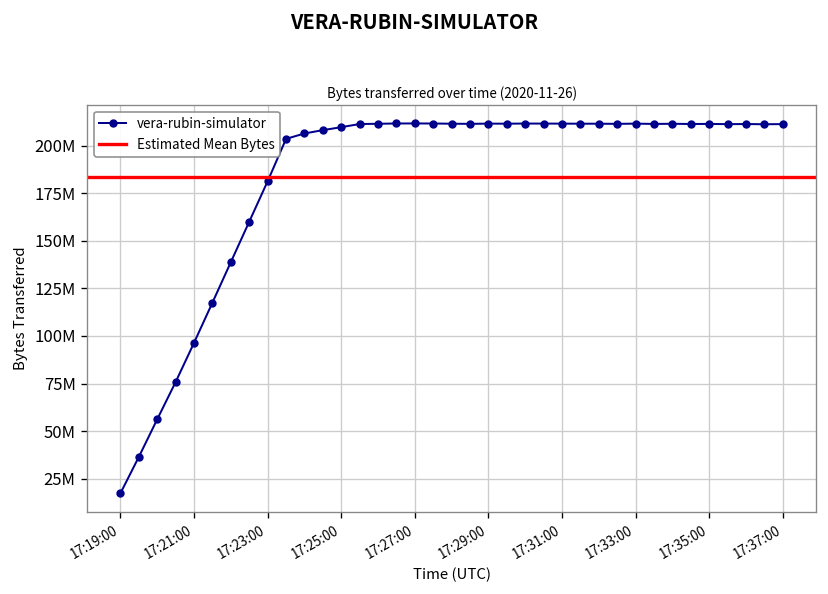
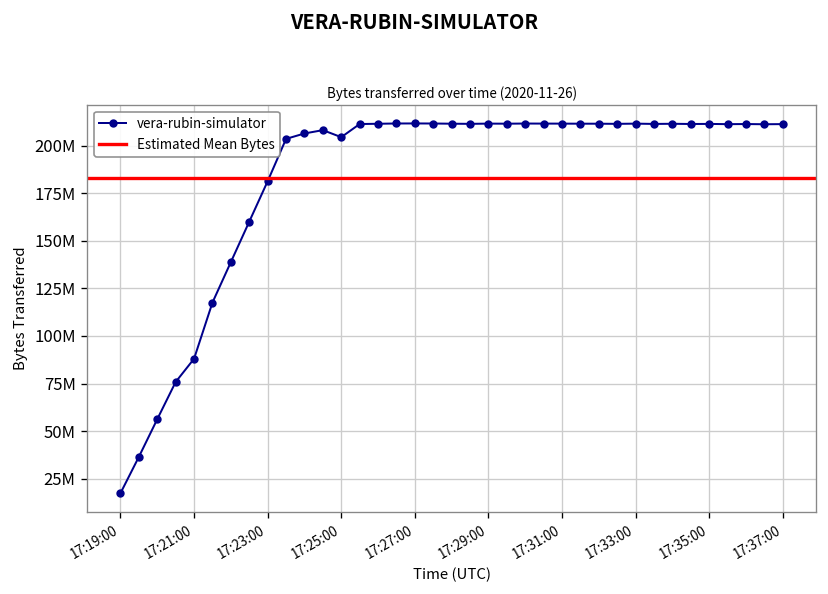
17:21:00: 96000000 -> 88000000
17:25:00: 210000000 -> 205000000
